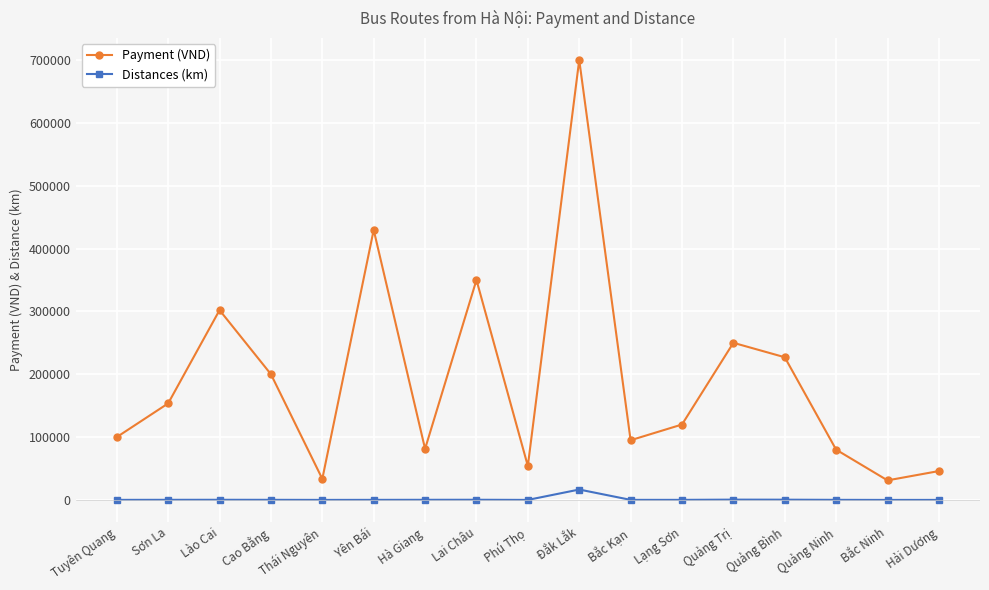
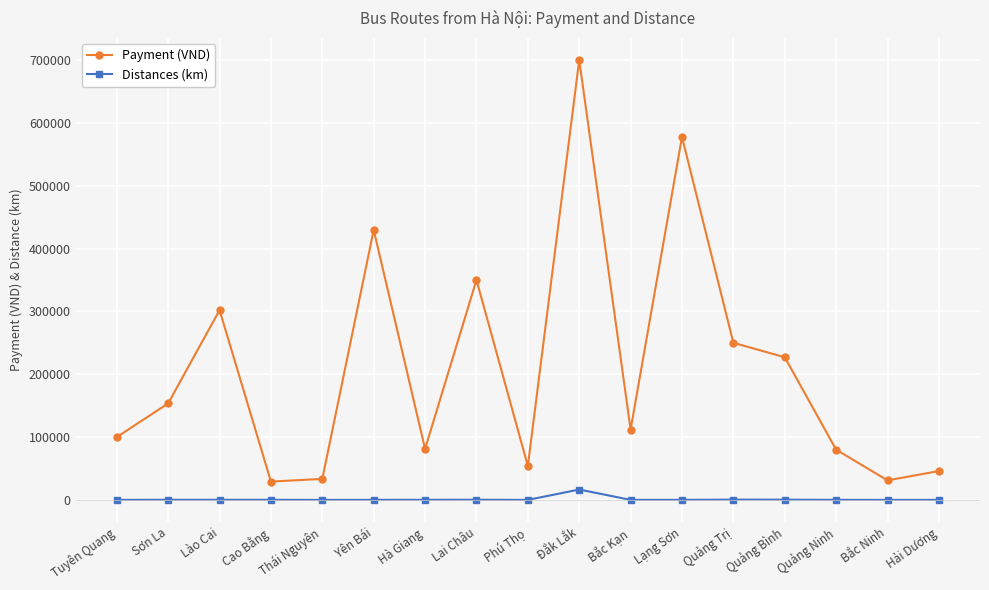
Payment (VND), Cao Bằng: 200000 -> 30000
Payment (VND), Bắc Kạn: 100000 -> 110000
Payment (VND), Lạng Sơn: 120000 -> 580000
